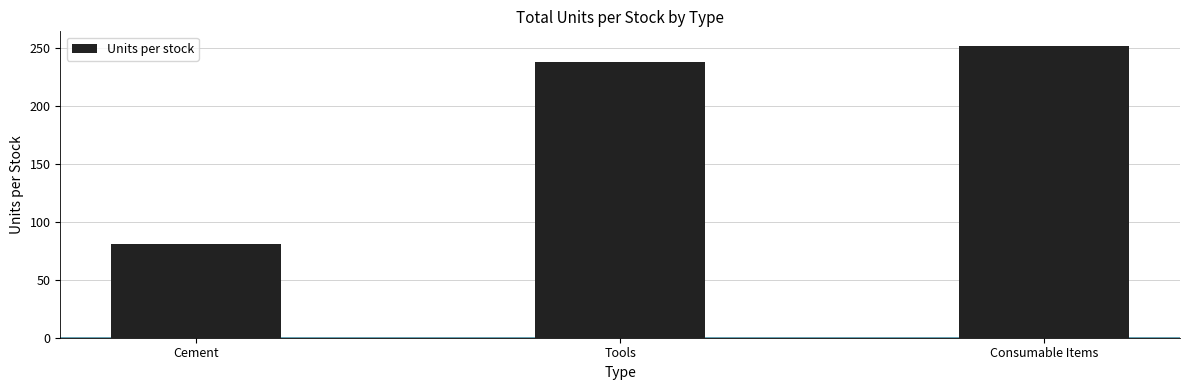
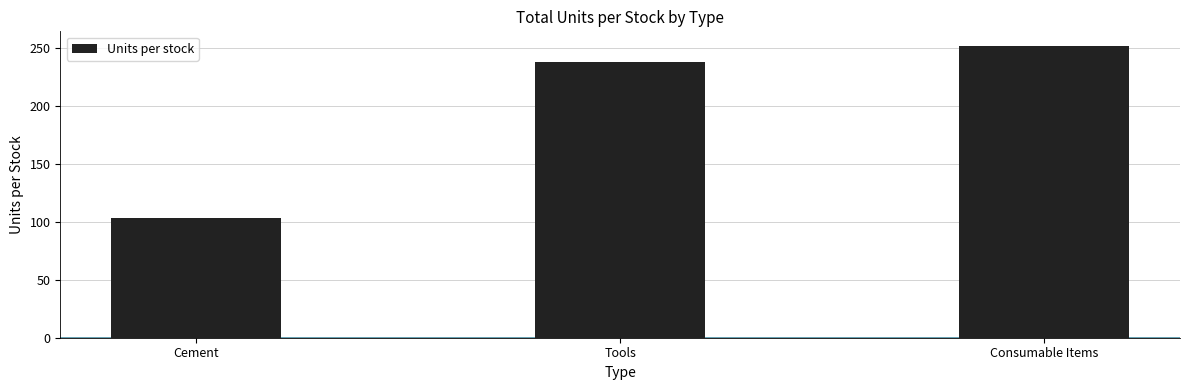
Cement: 81 -> 103
